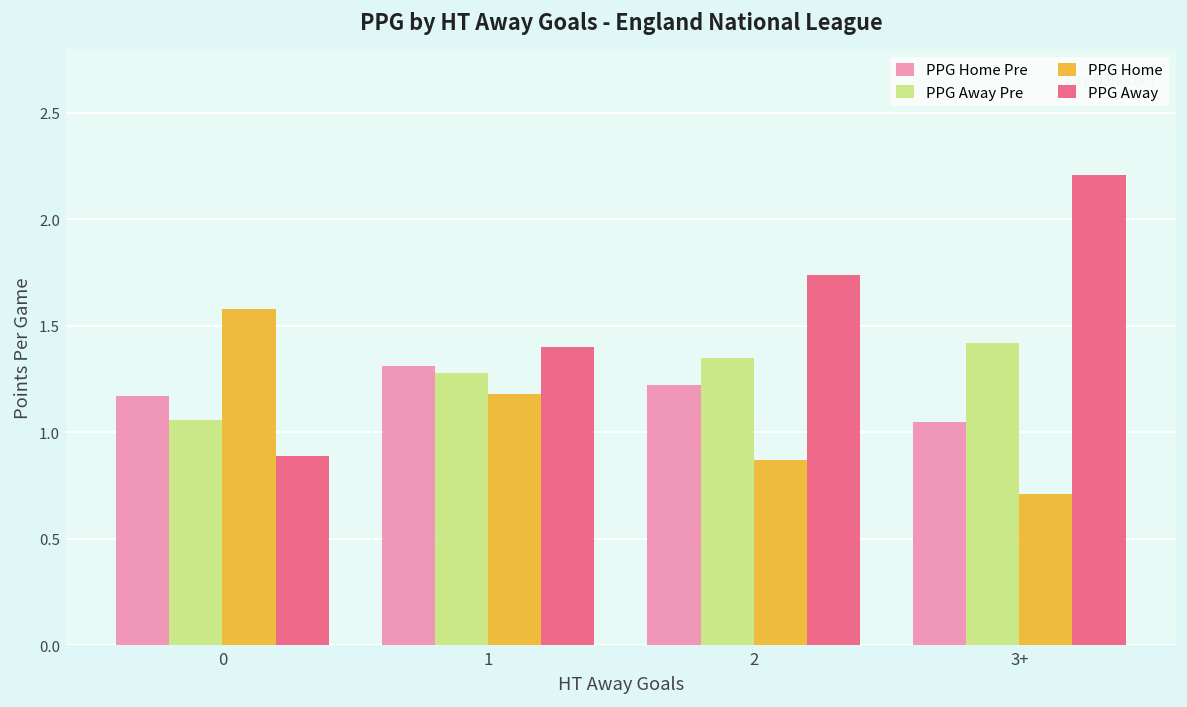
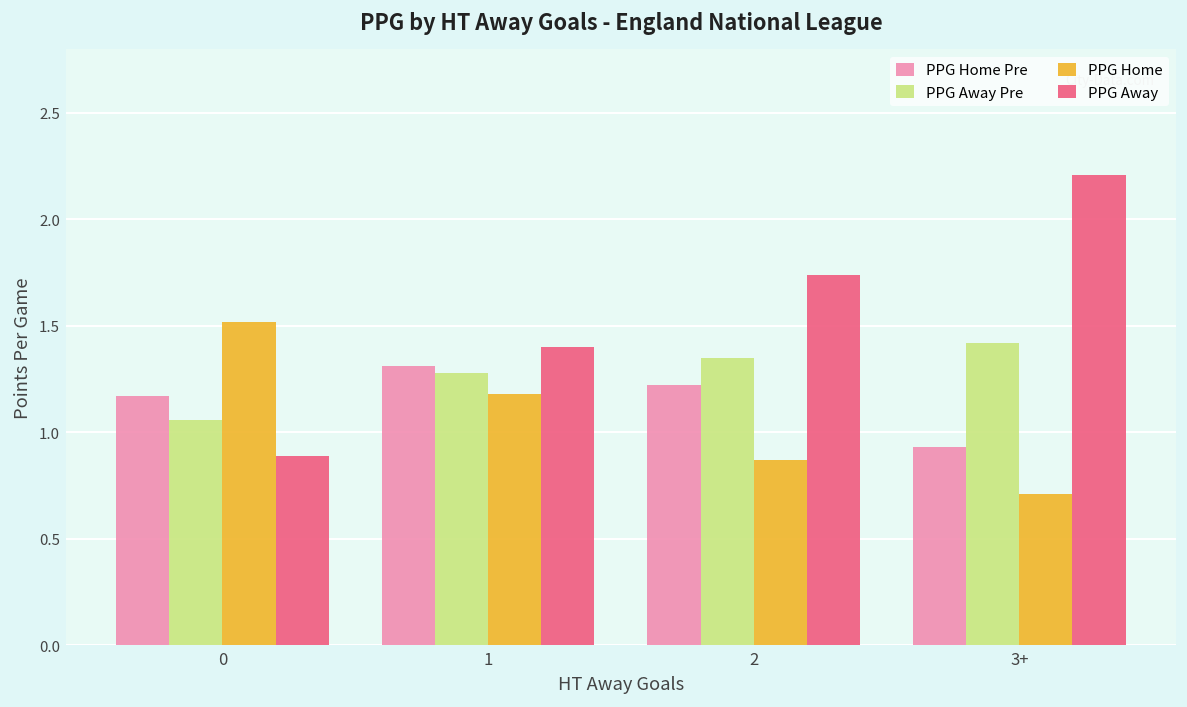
PPG Home, 0: 1.58 -> 1.52
PPG Home Pre, 3+: 1.05 -> 0.93
